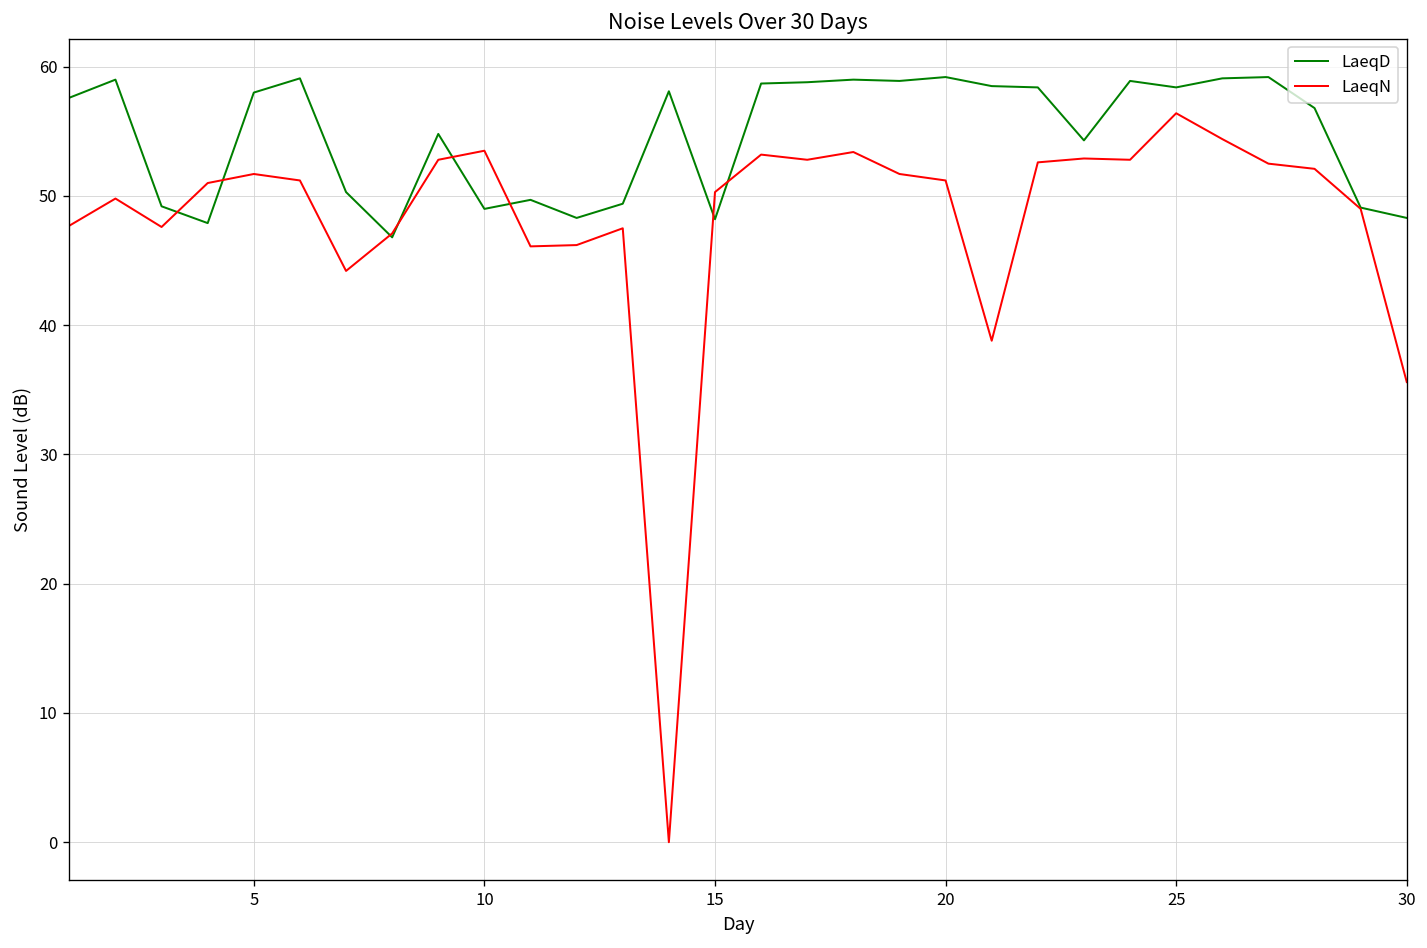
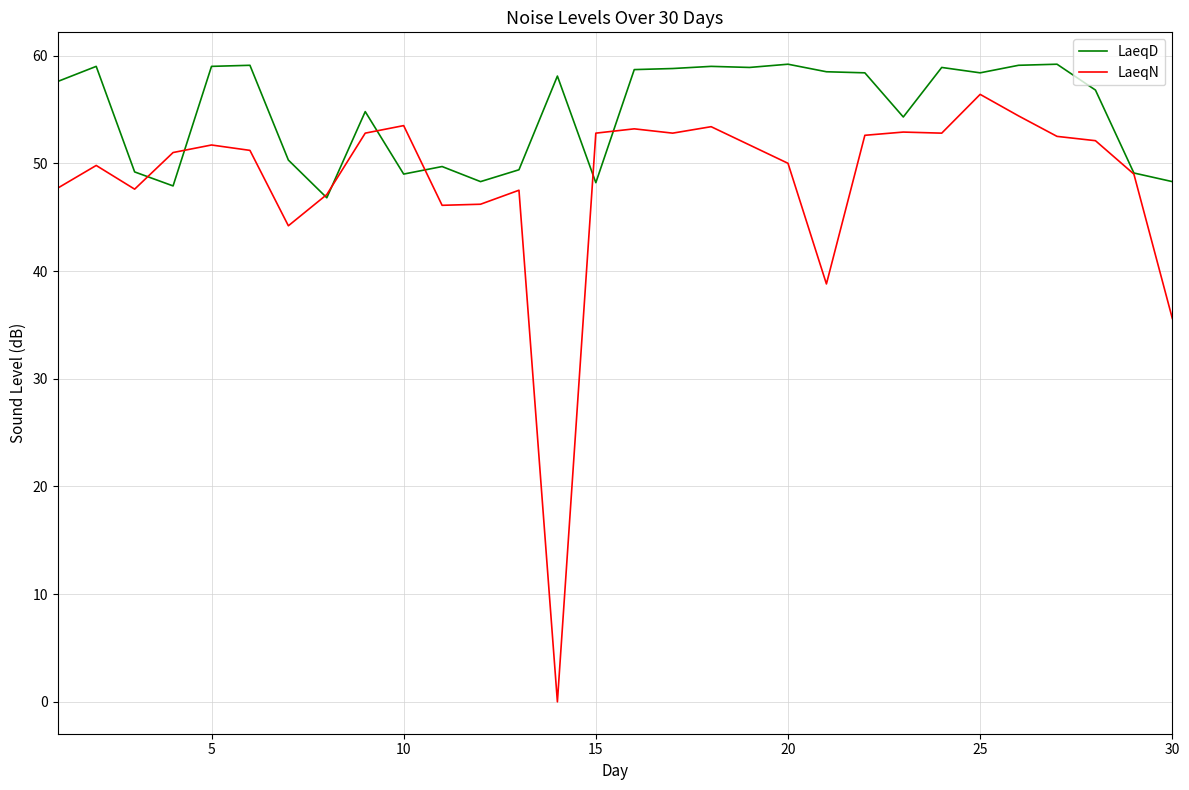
LaeqD, 5: 58 -> 59
LaeqN, 15: 50.3 -> 52.8
LaeqN, 20: 51.2 -> 50.0
